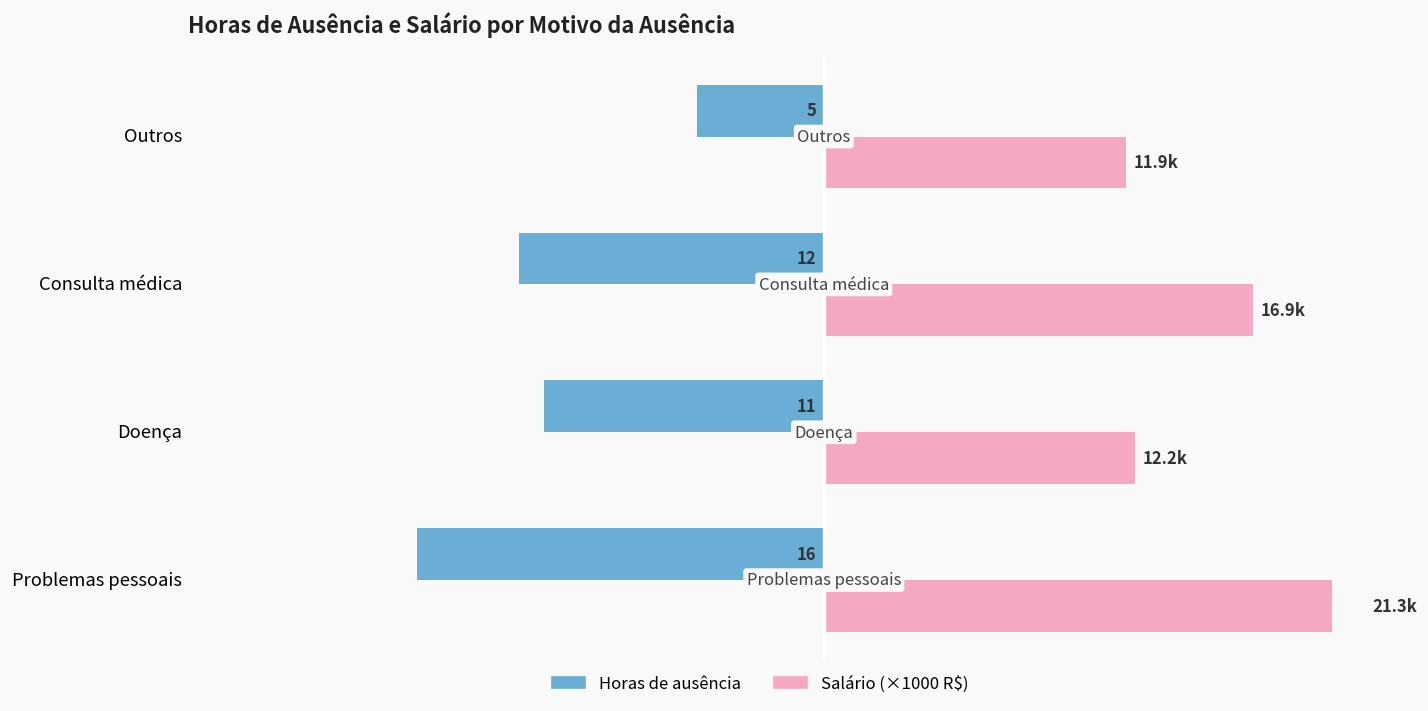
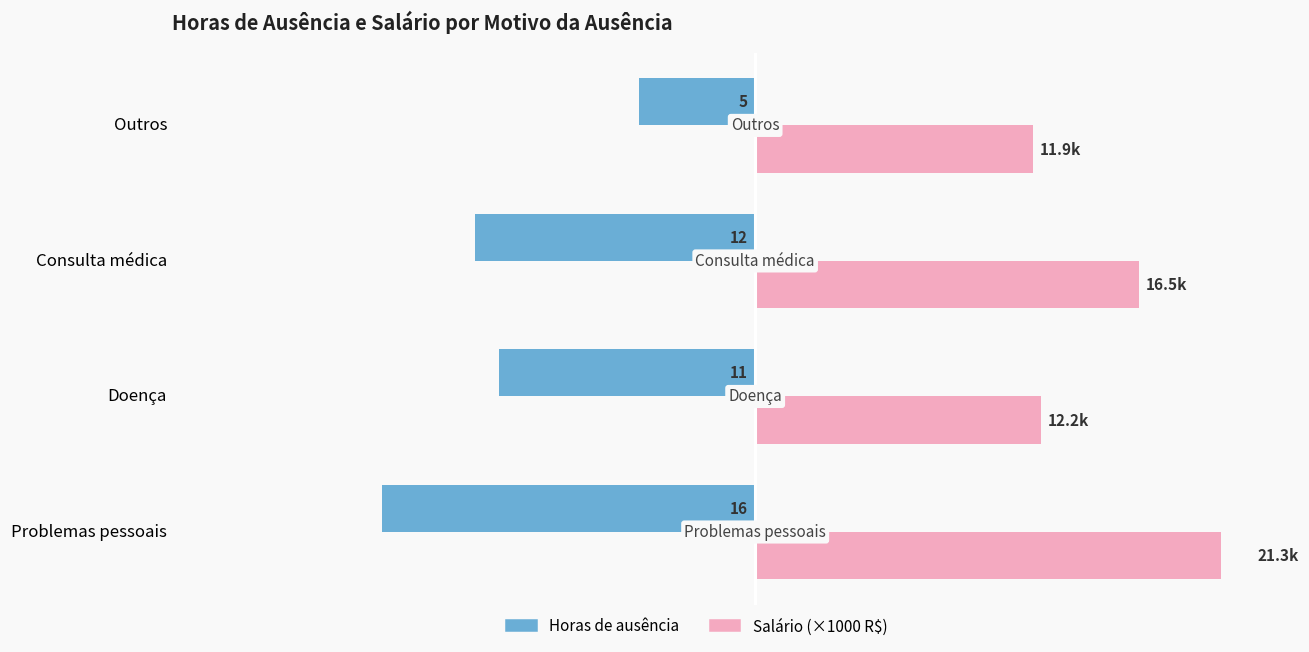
Salário (×1000 R$), Consulta médica: 16.9k -> 16.5k
